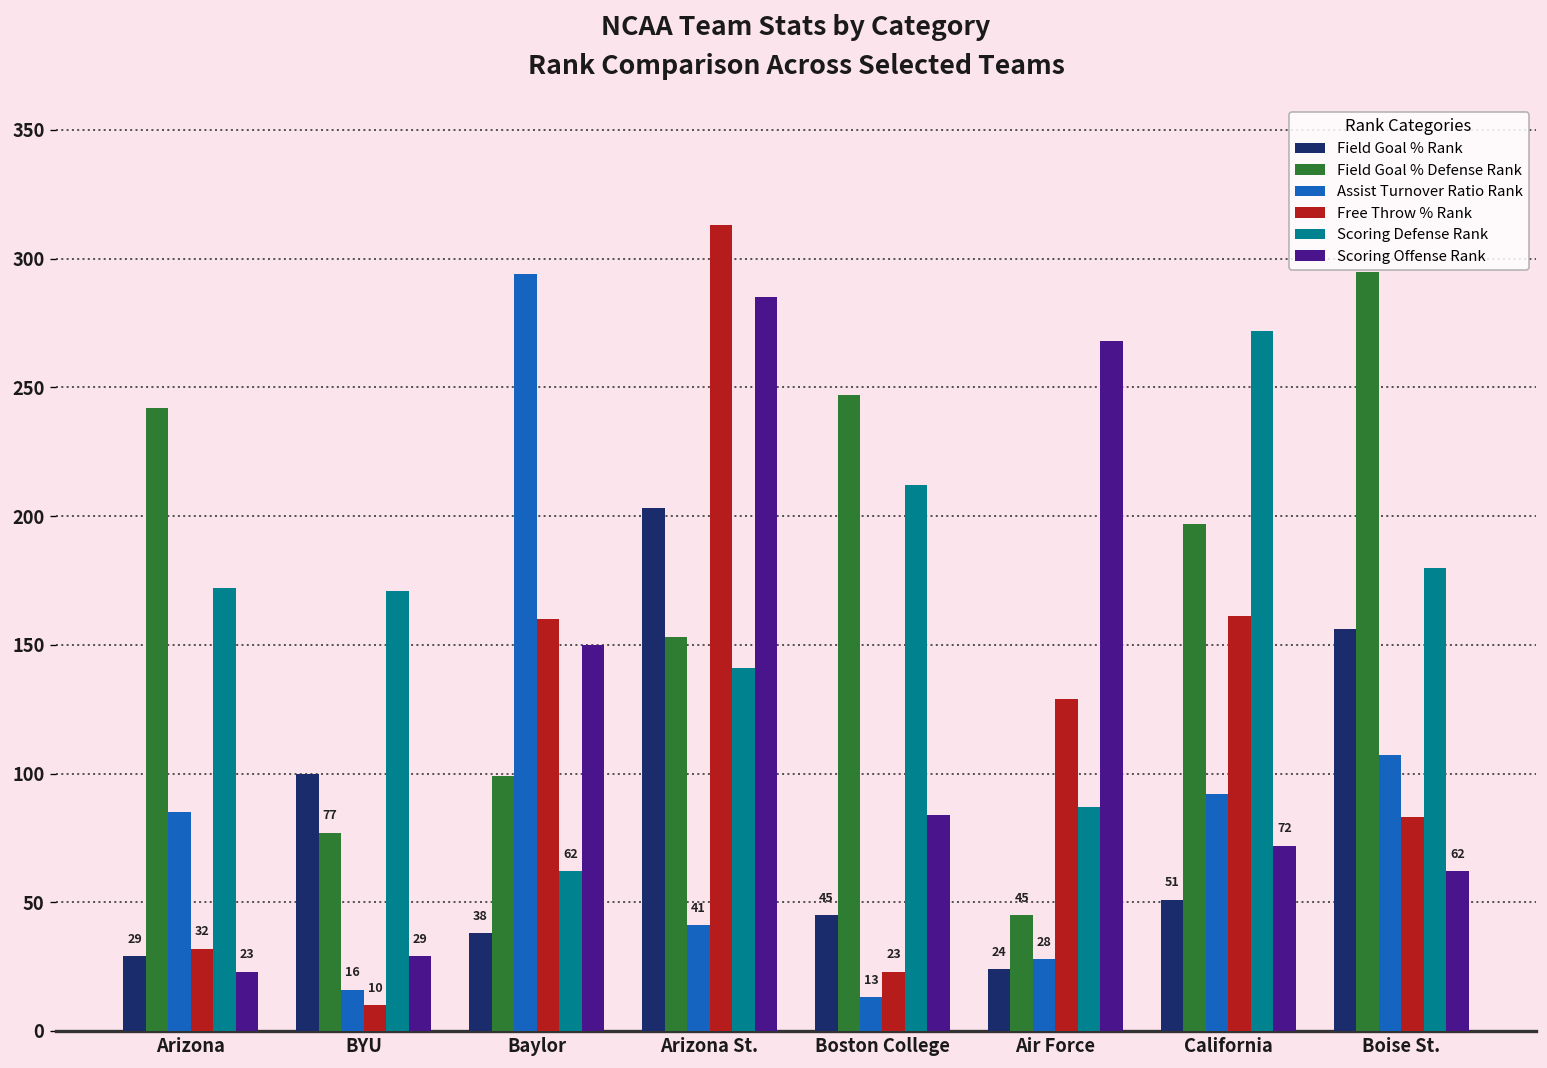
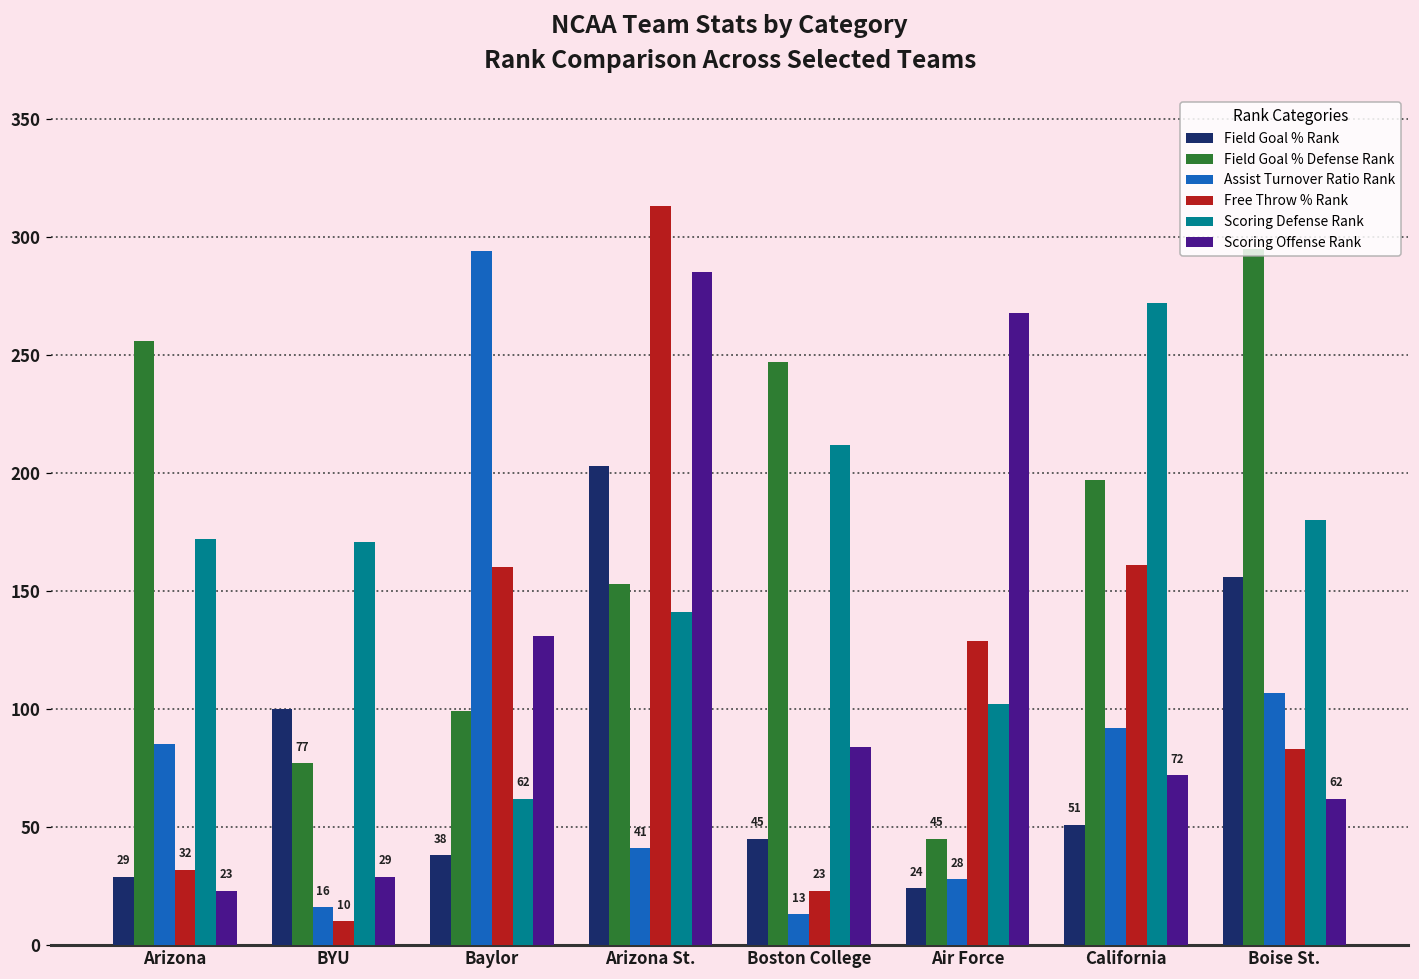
Field Goal % Defense Rank, Arizona: 242 -> 256
Scoring Offense Rank, Baylor: 150 -> 131
Scoring Defense Rank, Air Force: 87 -> 102
